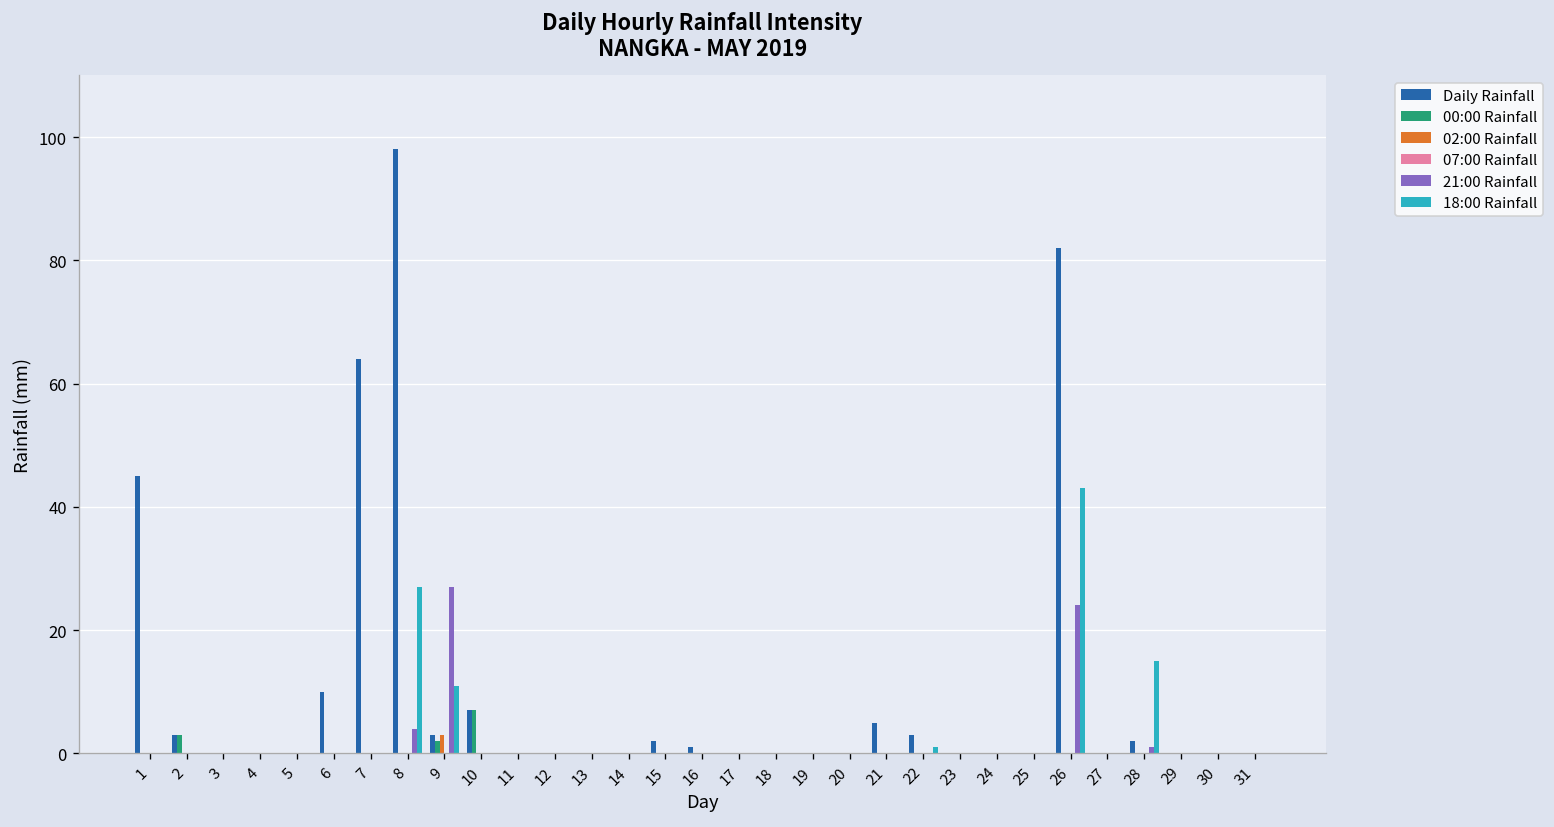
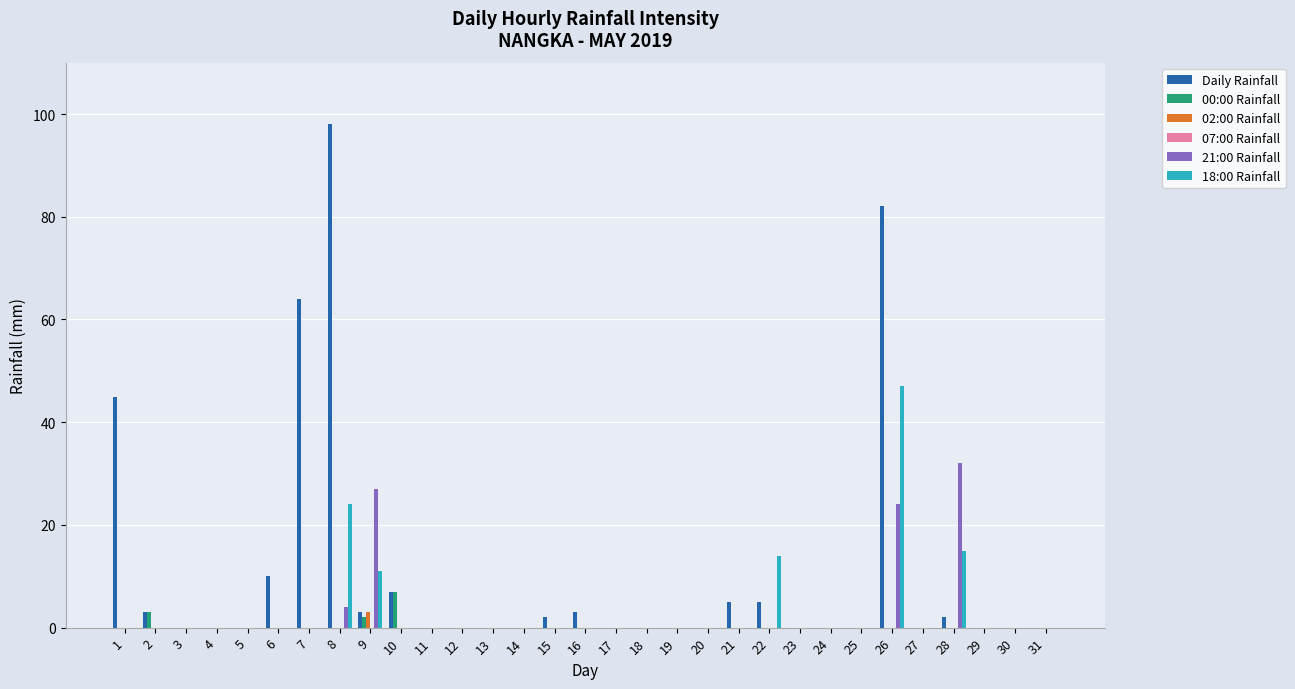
18:00 Rainfall, 8: 27 -> 24
Daily Rainfall, 16: 1 -> 3
Daily Rainfall, 22: 3 -> 5
18:00 Rainfall, 22: 1 -> 14
18:00 Rainfall, 26: 43 -> 47
21:00 Rainfall, 28: 1 -> 32
